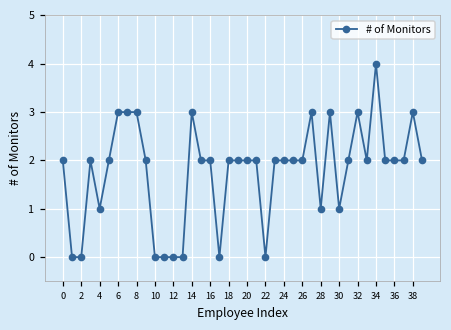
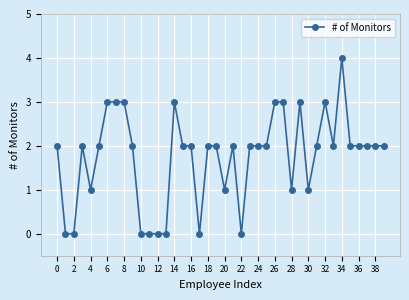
20: 2 -> 1
26: 2 -> 3
38: 3 -> 2
